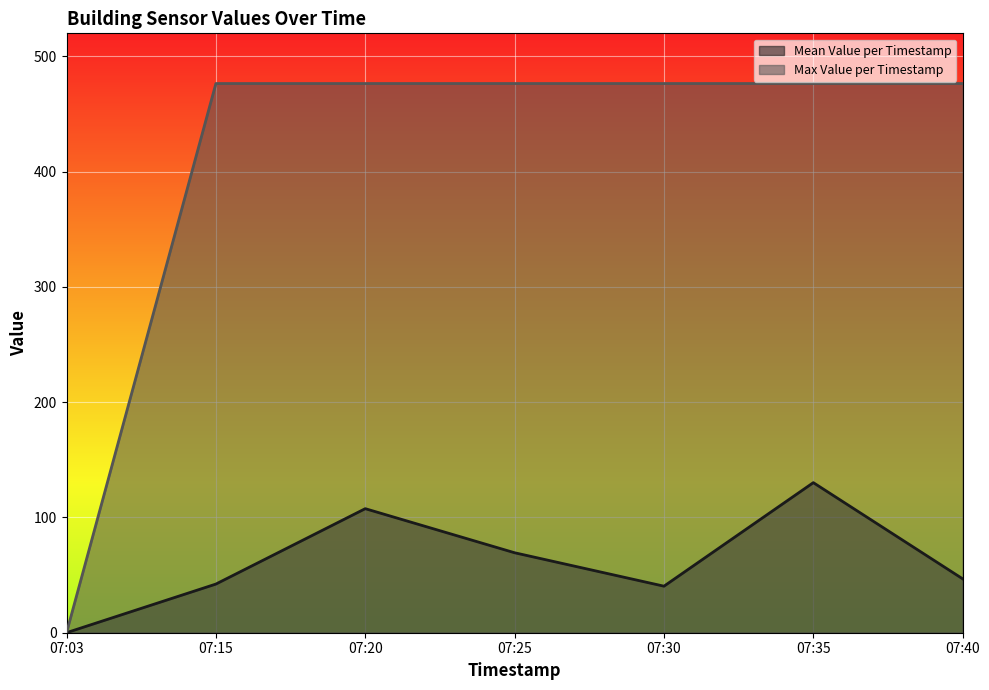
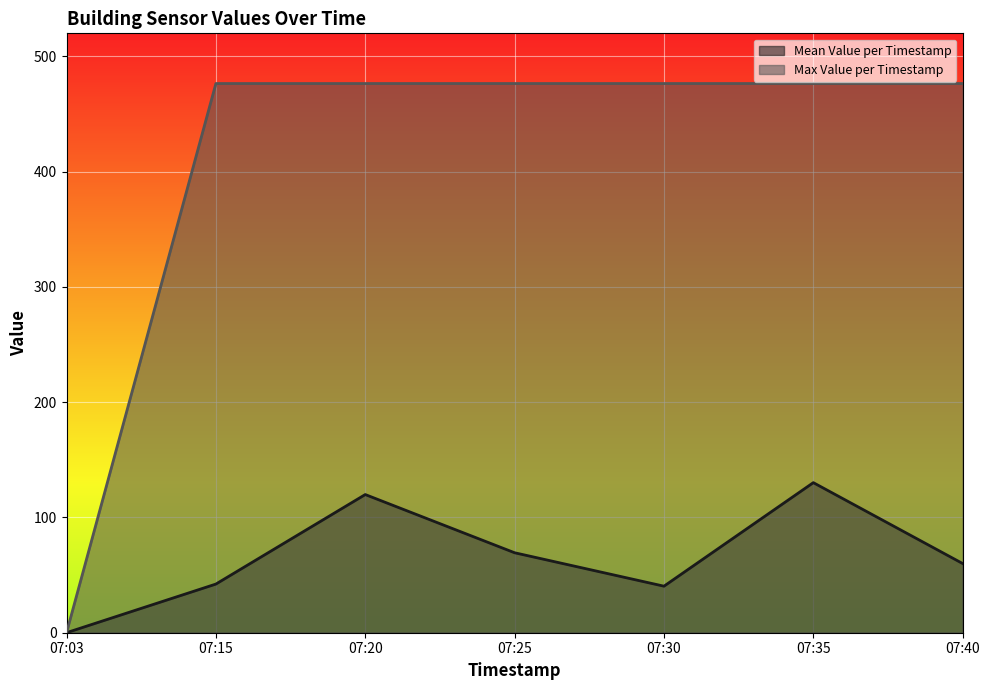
Mean Value per Timestamp, 07:20: 108 -> 120
Mean Value per Timestamp, 07:40: 47 -> 60
